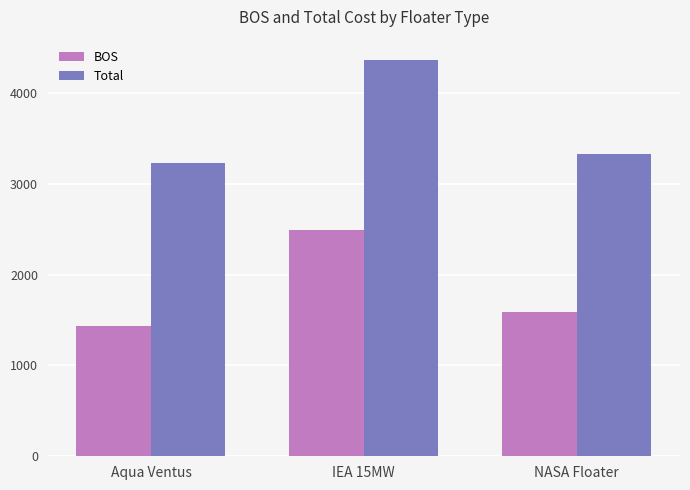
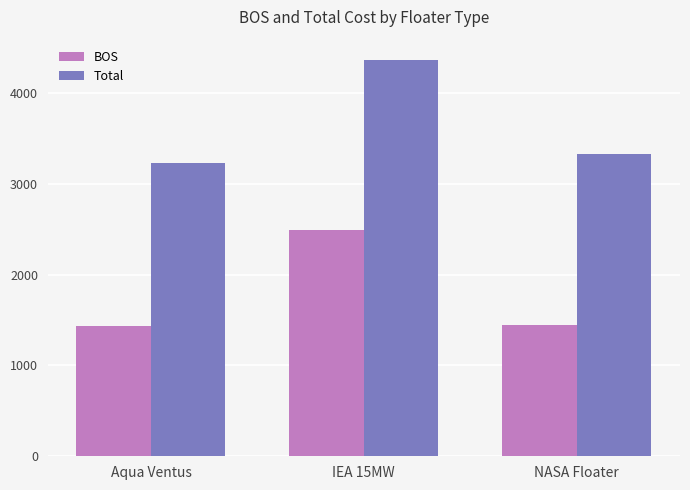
BOS, NASA Floater: 1600 -> 1400
